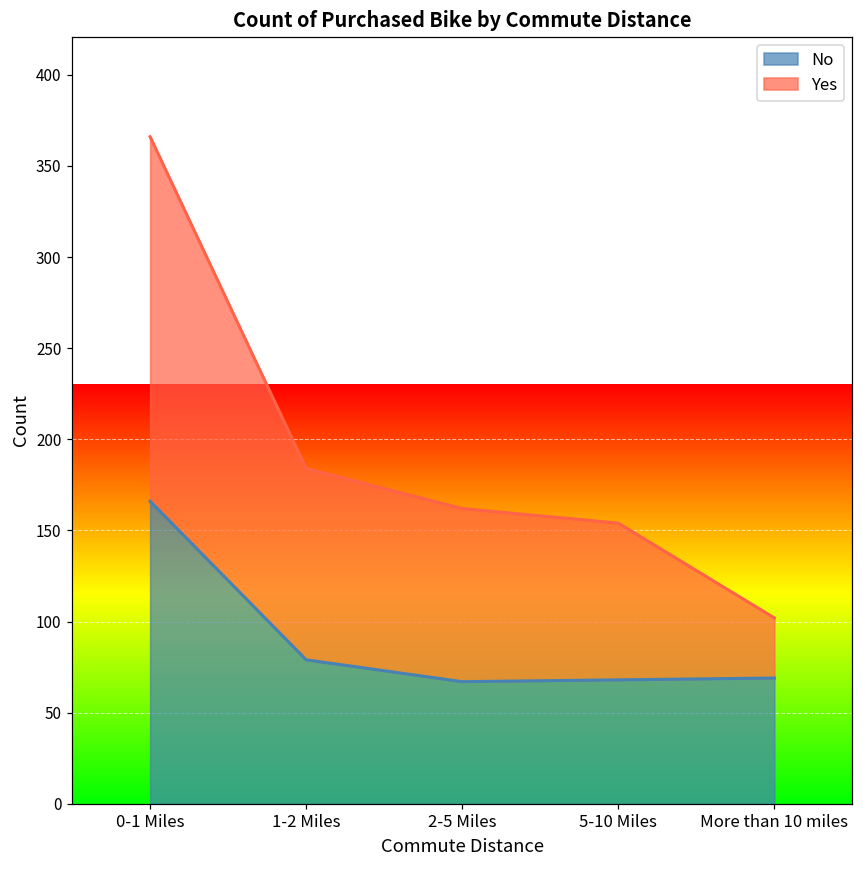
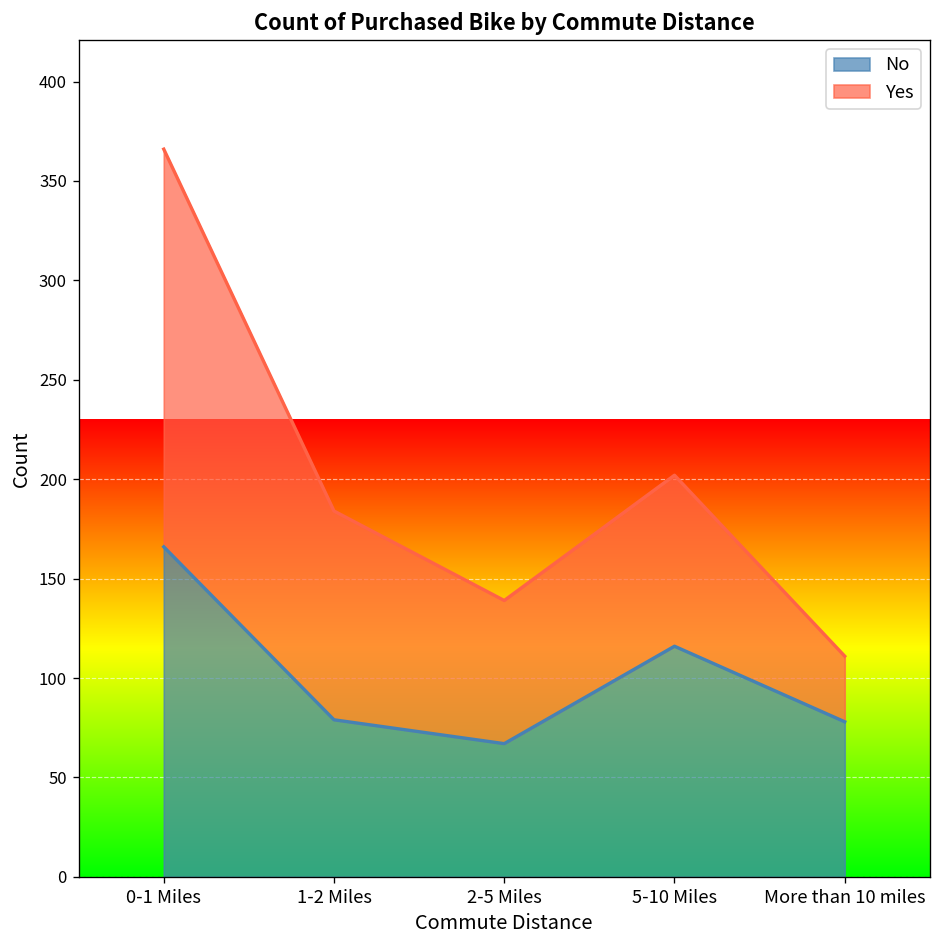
Yes, 2-5 Miles: 95 -> 72
No, 5-10 Miles: 68 -> 116
No, More than 10 miles: 69 -> 78
